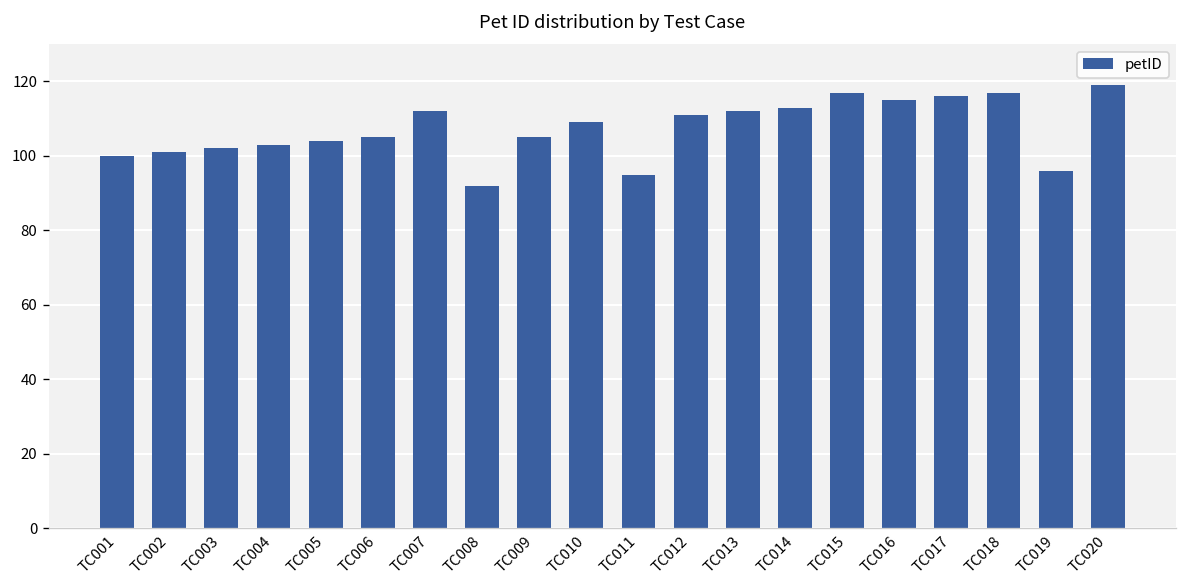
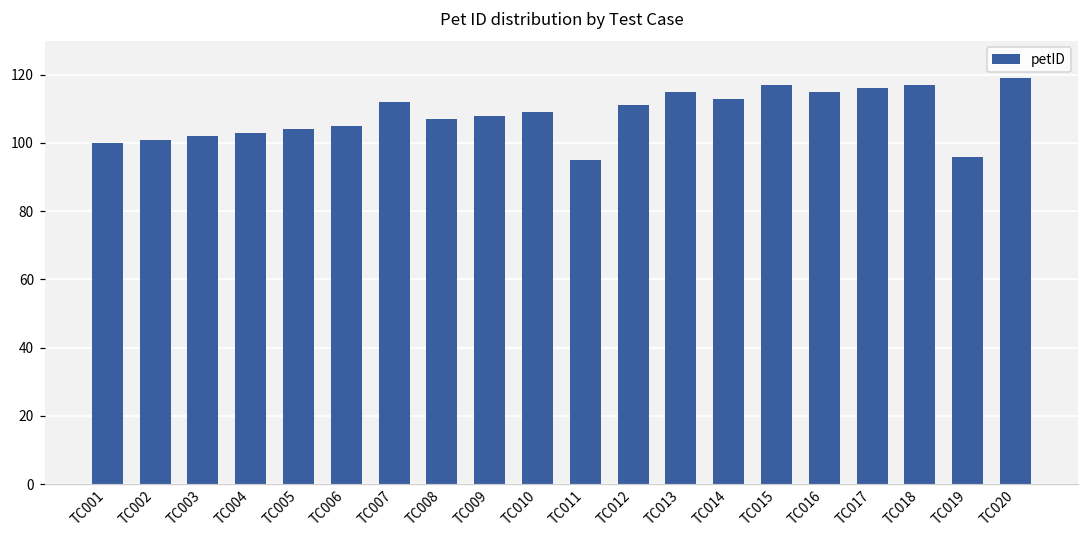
TC008: 92 -> 107
TC009: 105 -> 108
TC013: 112 -> 115
